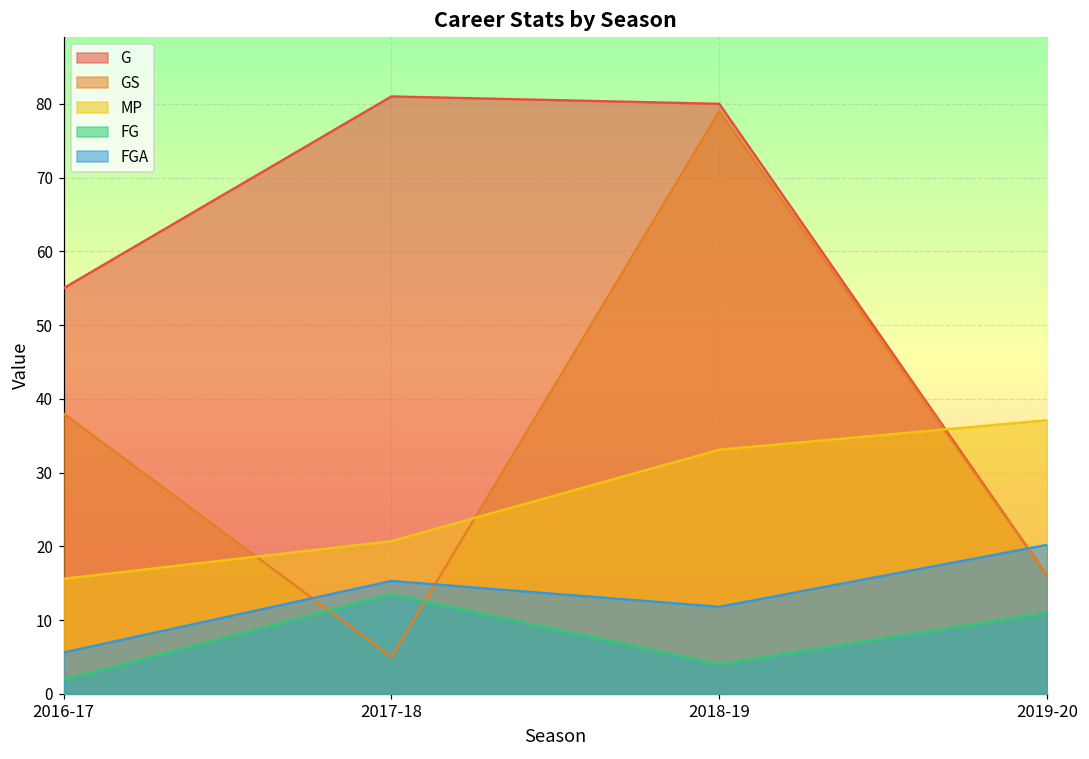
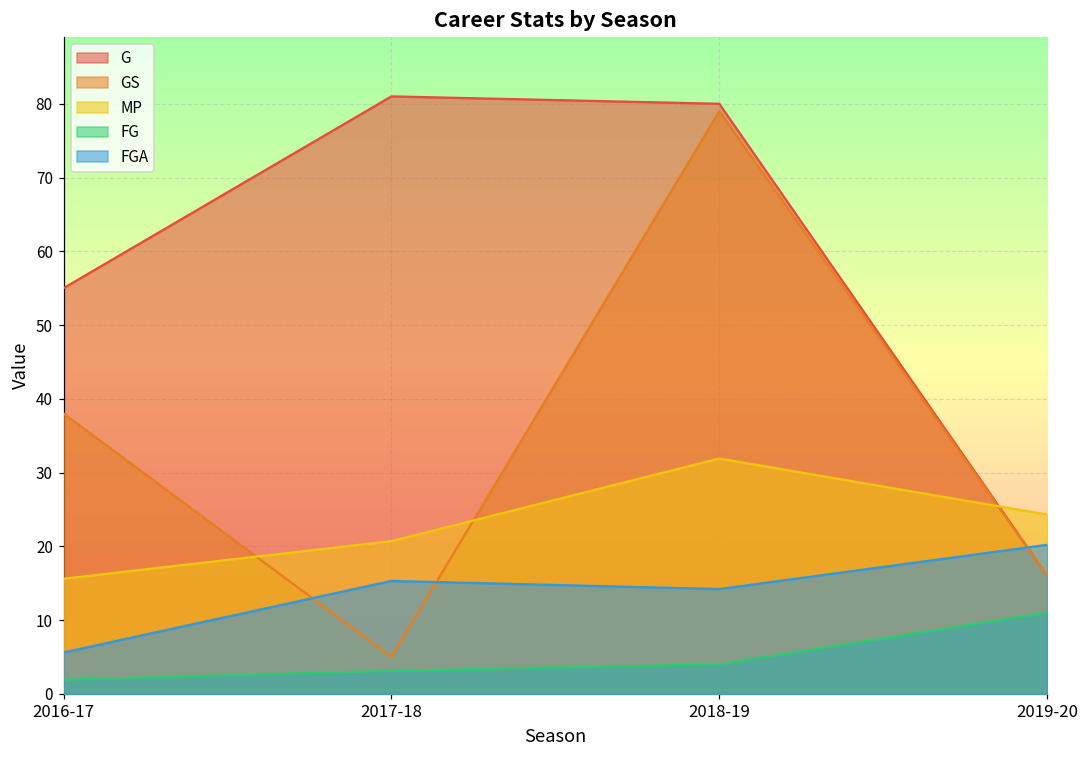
FG, 2017-18: 14 -> 3
MP, 2018-19: 33 -> 32
FGA, 2018-19: 12 -> 14
MP, 2019-20: 37 -> 24
